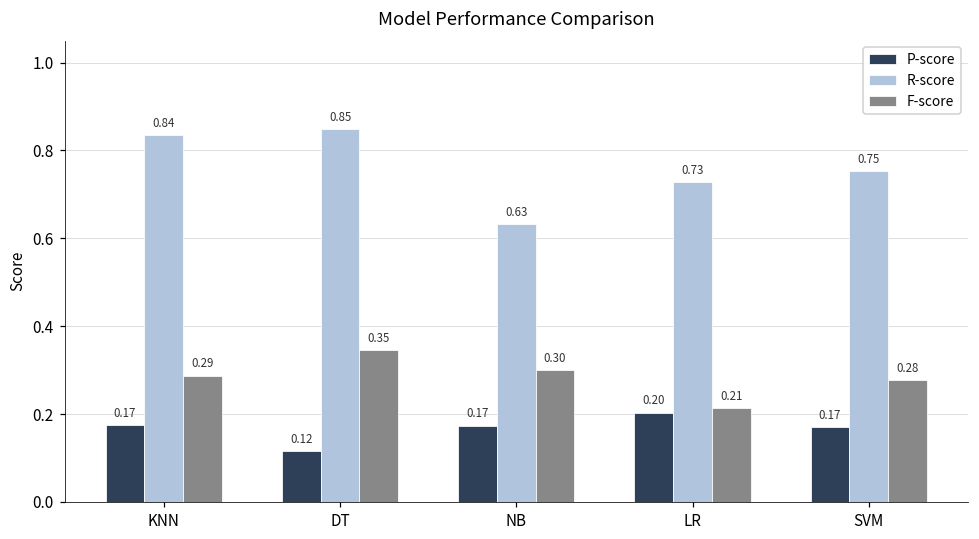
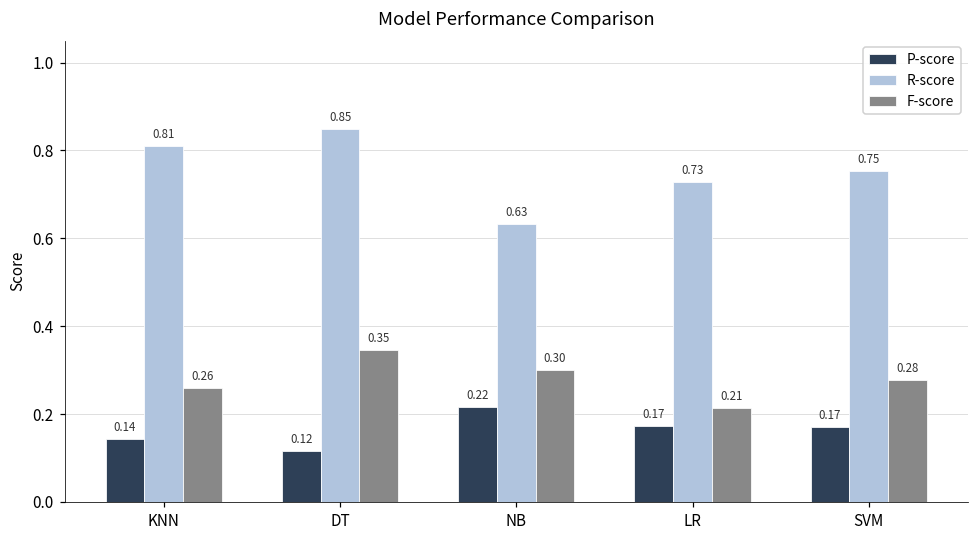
P-score, KNN: 0.17 -> 0.14
R-score, KNN: 0.84 -> 0.81
F-score, KNN: 0.29 -> 0.26
P-score, NB: 0.17 -> 0.22
P-score, LR: 0.20 -> 0.17
